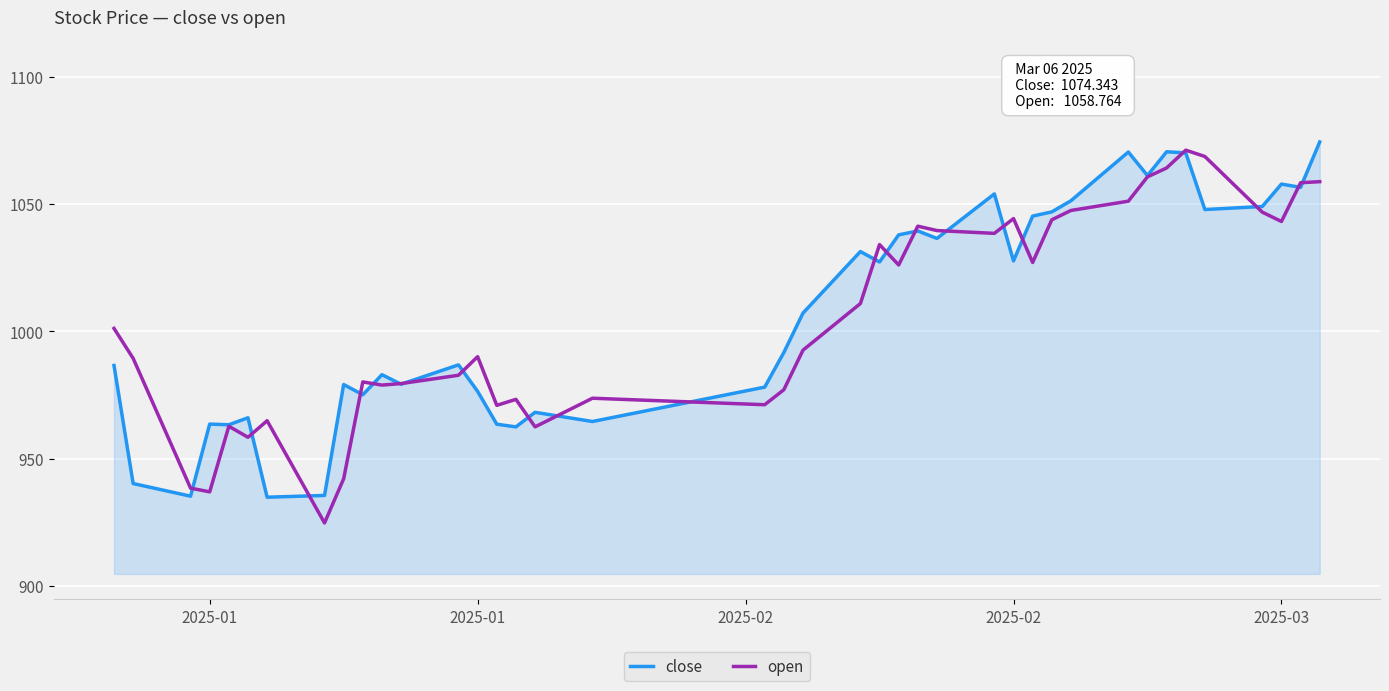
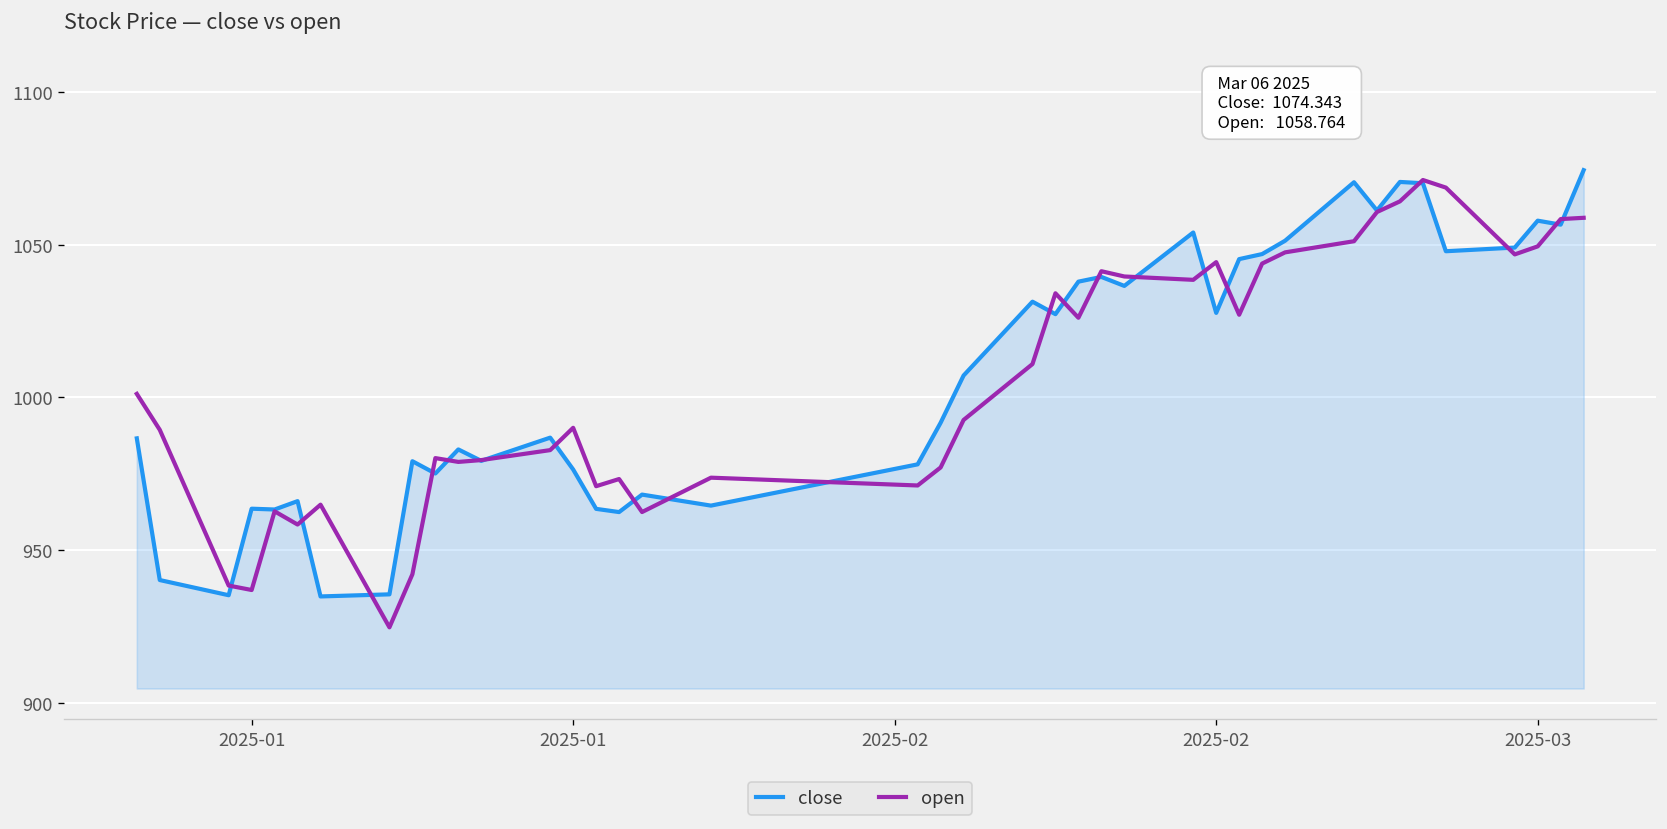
open, 2025-03: 1043 -> 1049
